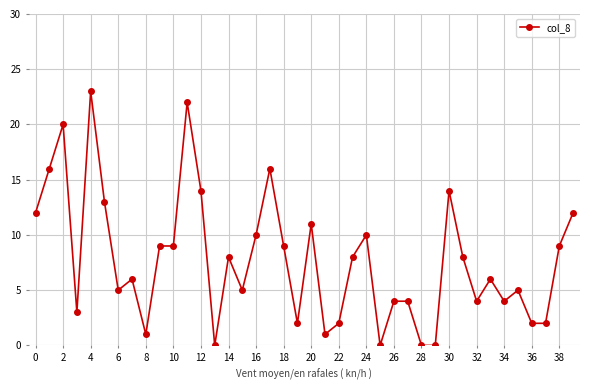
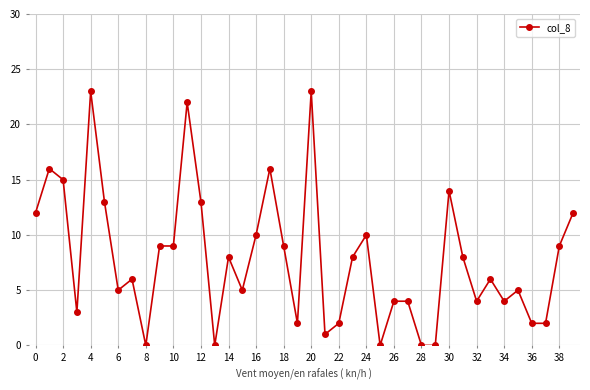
2: 20 -> 15
8: 1 -> 0
12: 14 -> 13
20: 11 -> 23
